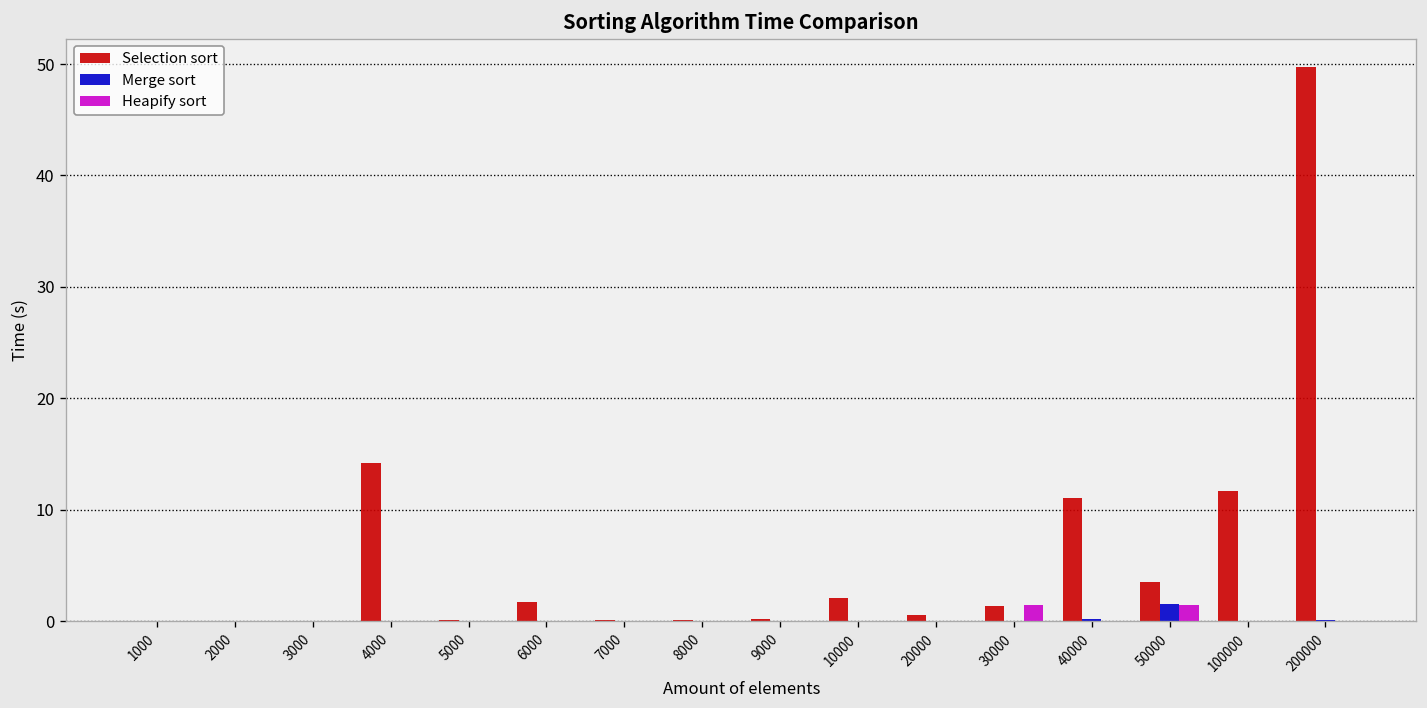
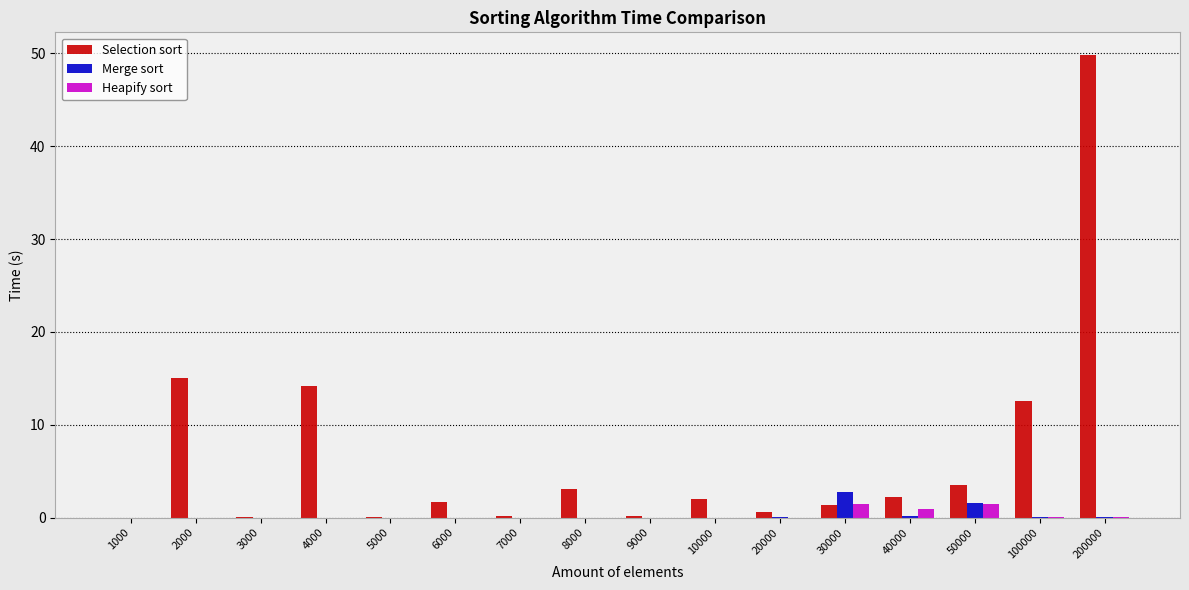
Selection sort, 2000: 0 -> 15
Selection sort, 8000: 0 -> 3
Merge sort, 30000: 0 -> 3
Selection sort, 40000: 11 -> 2
Heapify sort, 40000: 0 -> 1
Selection sort, 100000: 12 -> 13
